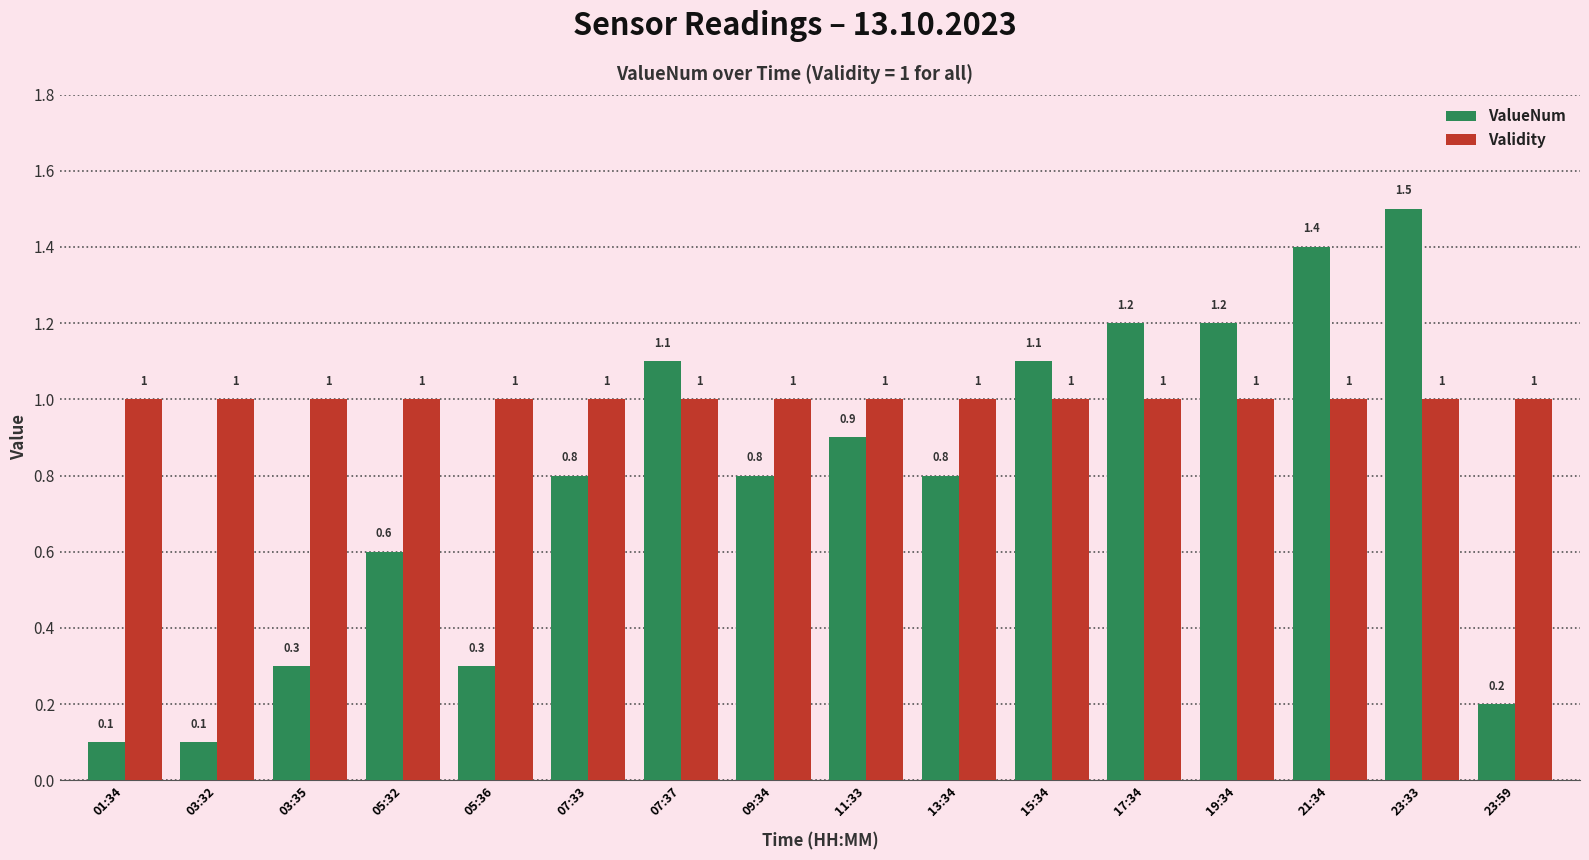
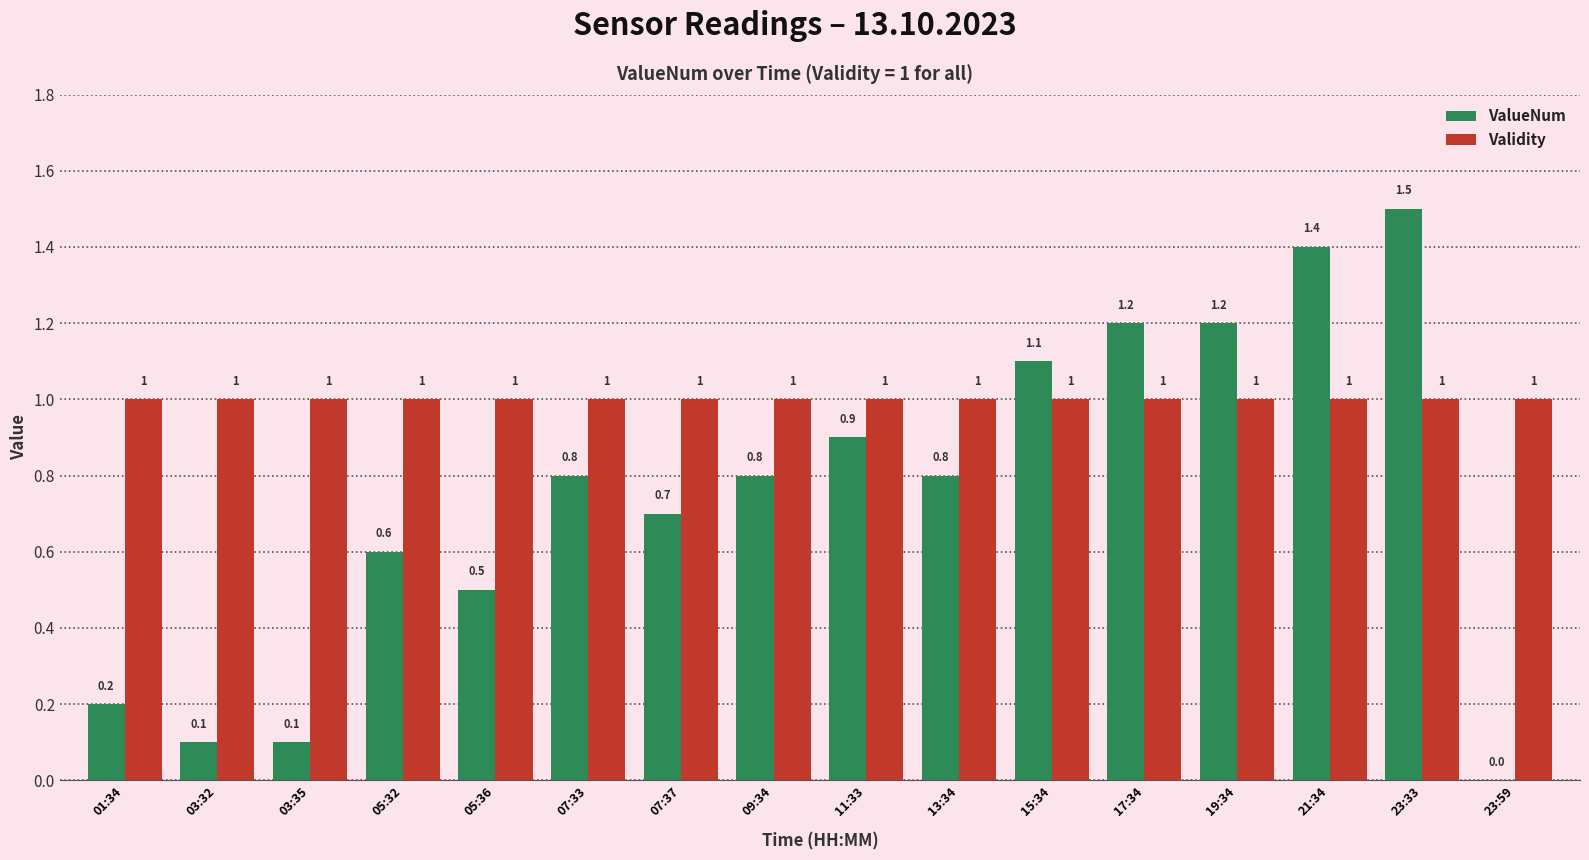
ValueNum, 01:34: 0.1 -> 0.2
ValueNum, 03:35: 0.3 -> 0.1
ValueNum, 05:36: 0.3 -> 0.5
ValueNum, 07:37: 1.1 -> 0.7
ValueNum, 23:59: 0.2 -> 0.0
